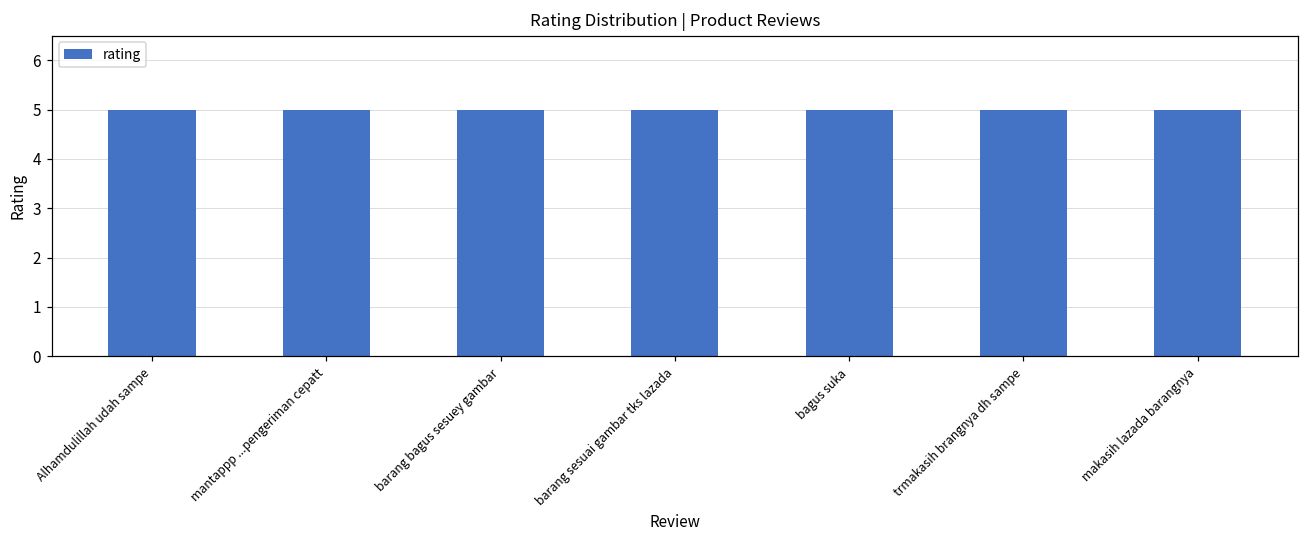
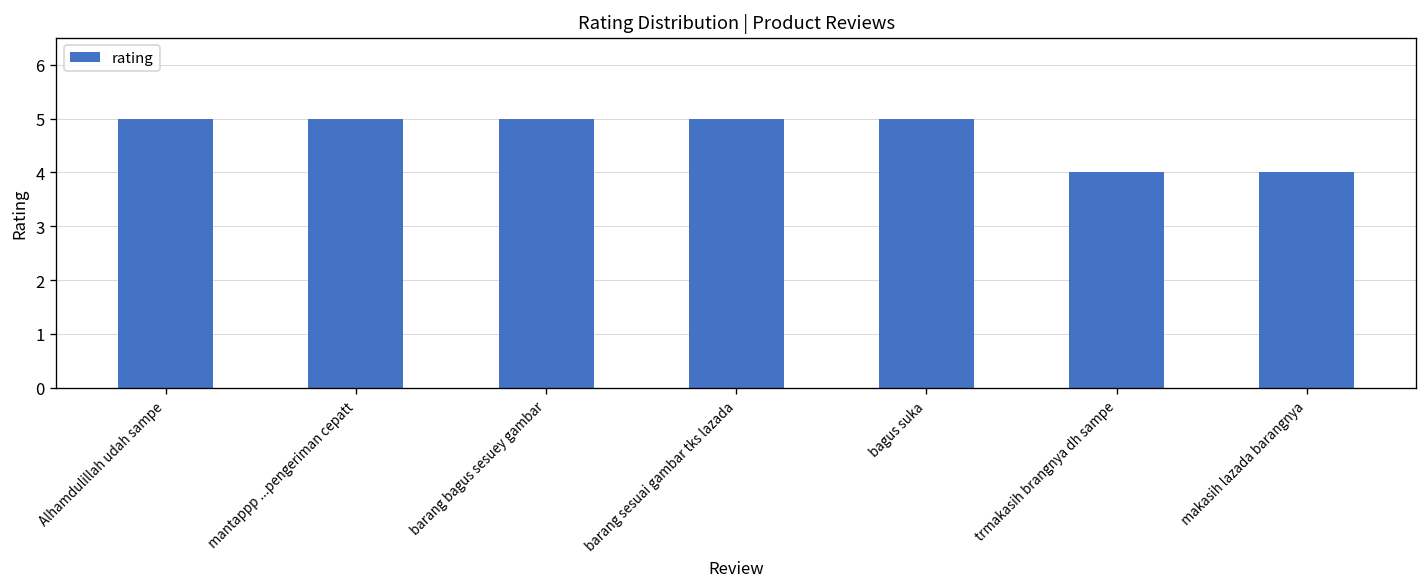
trmakasih brangnya dh sampe: 5 -> 4
makasih lazada barangnya: 5 -> 4
